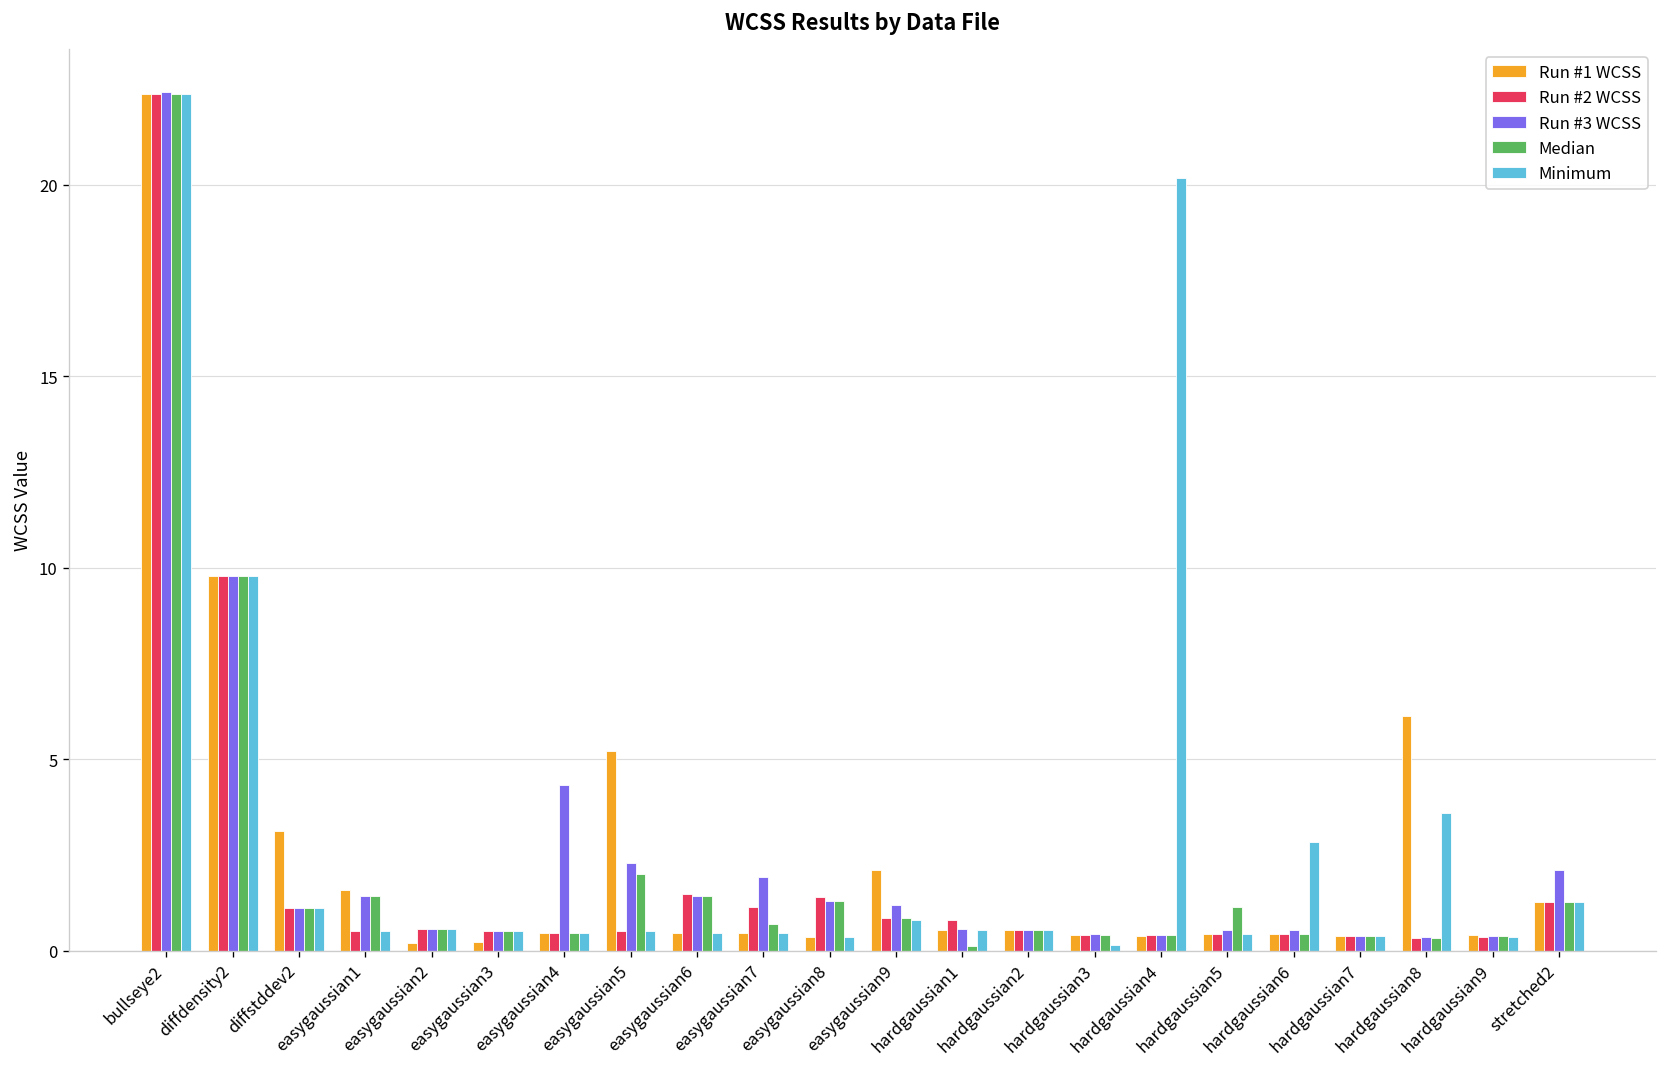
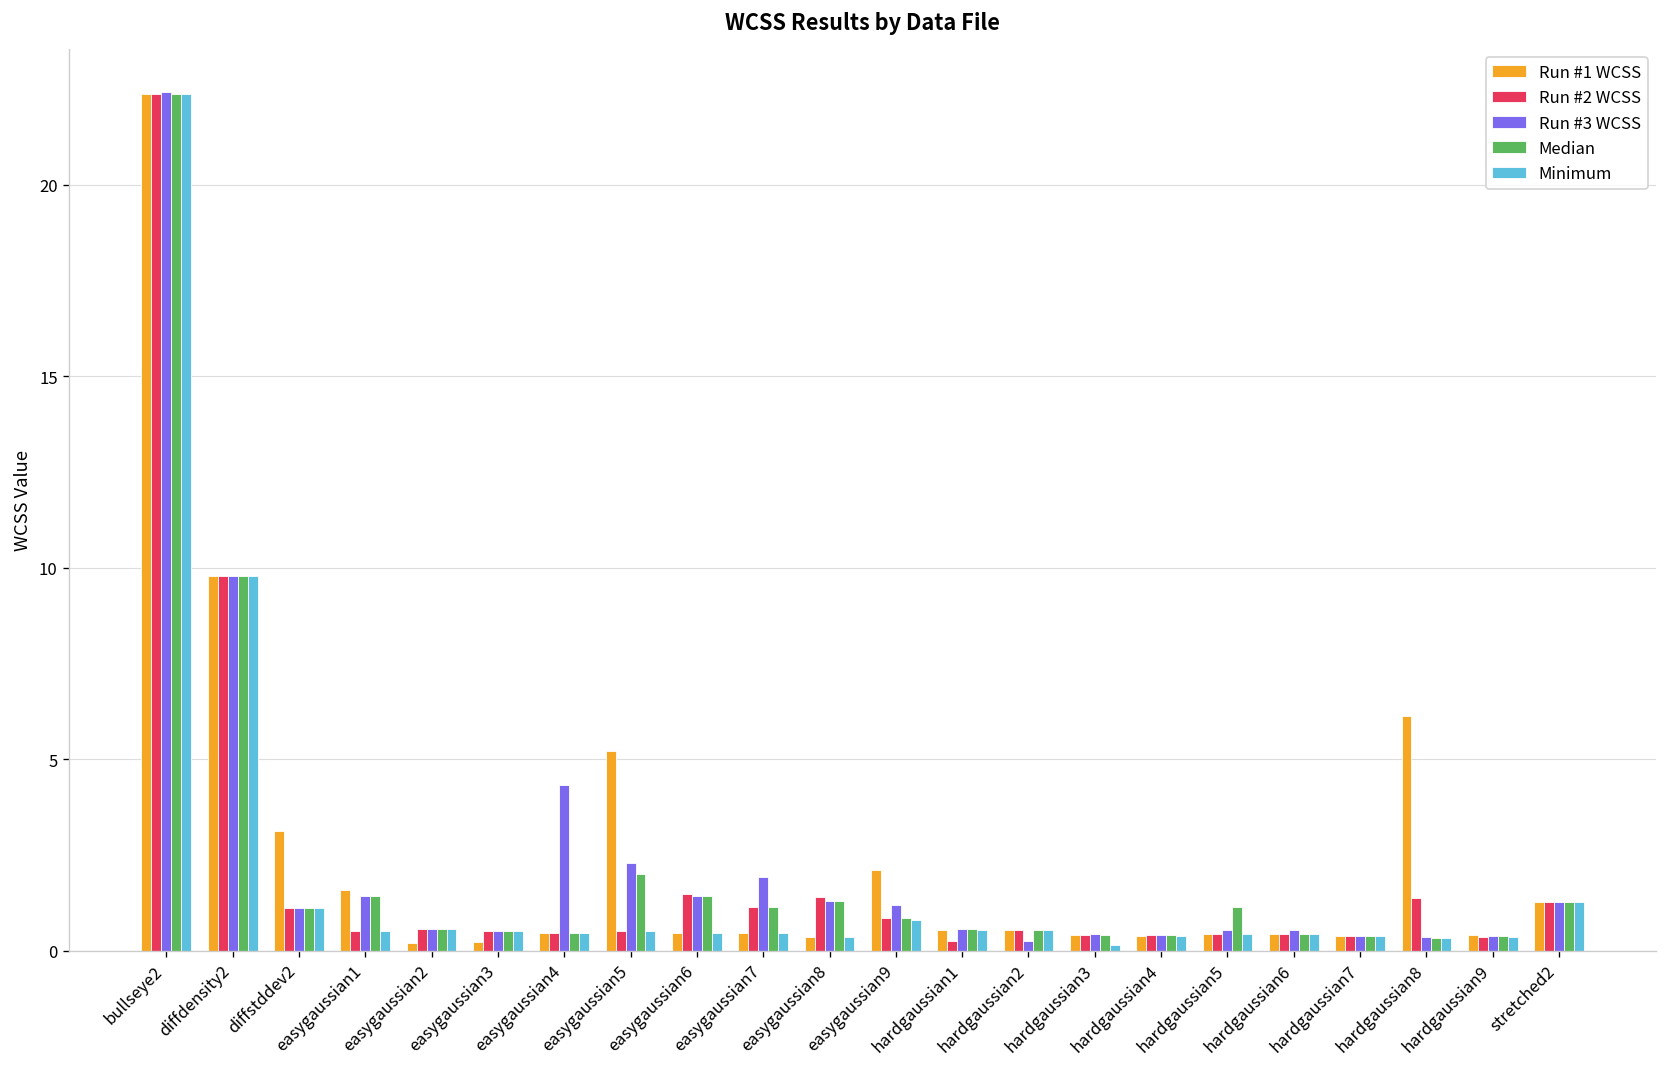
Median, easygaussian7: 0.7 -> 1.1
Run #2 WCSS, hardgaussian1: 0.8 -> 0.2
Median, hardgaussian1: 0.1 -> 0.6
Run #3 WCSS, hardgaussian2: 0.5 -> 0.2
Minimum, hardgaussian4: 20.2 -> 0.4
Minimum, hardgaussian6: 2.8 -> 0.4
Run #2 WCSS, hardgaussian8: 0.3 -> 1.4
Minimum, hardgaussian8: 3.6 -> 0.3
Run #3 WCSS, stretched2: 2.1 -> 1.3
